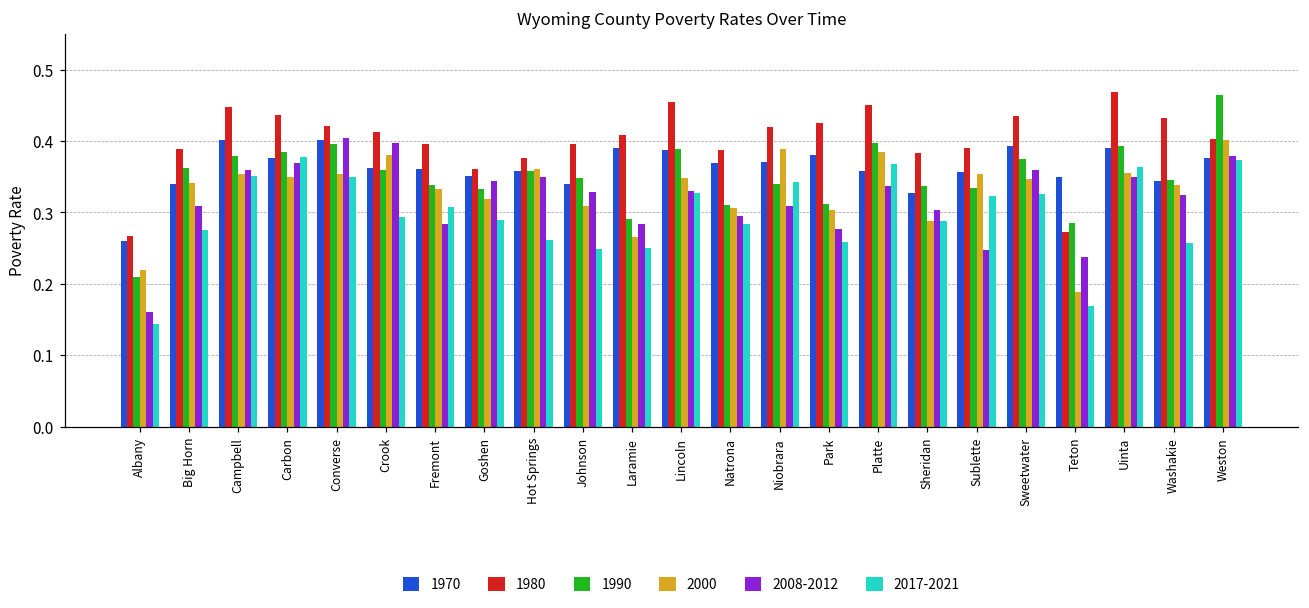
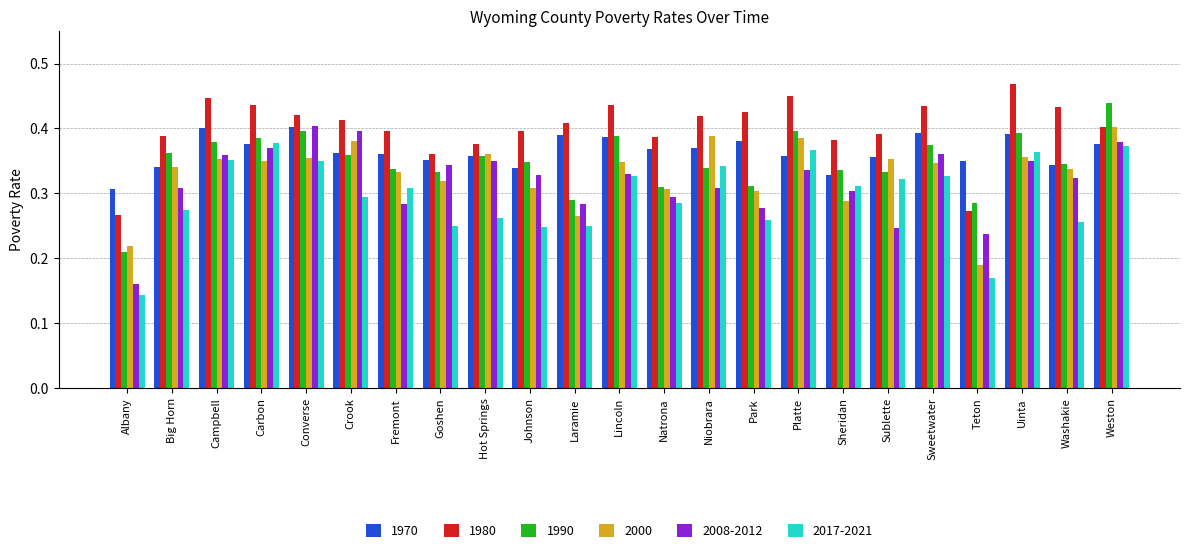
1970, Albany: 0.26 -> 0.31
2017-2021, Goshen: 0.29 -> 0.25
1980, Lincoln: 0.45 -> 0.44
2017-2021, Sheridan: 0.29 -> 0.31
1990, Weston: 0.46 -> 0.44
